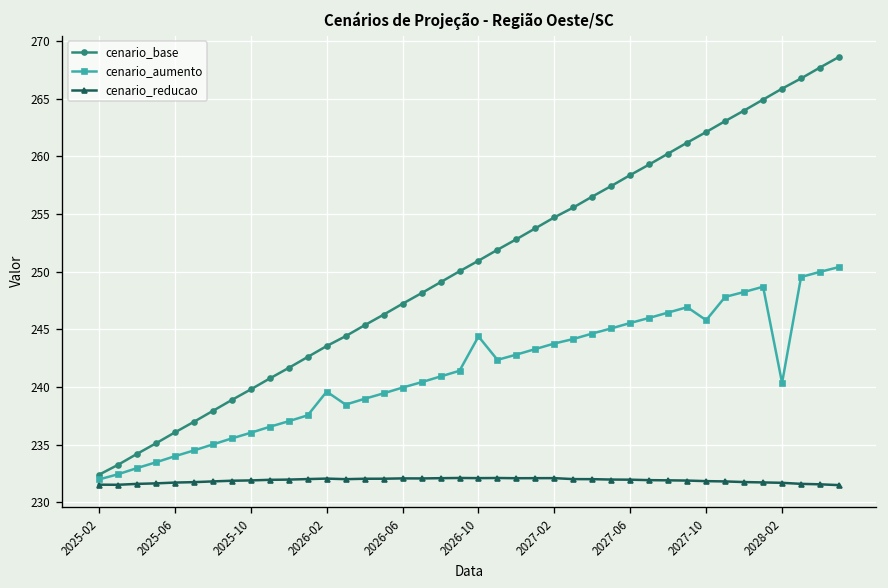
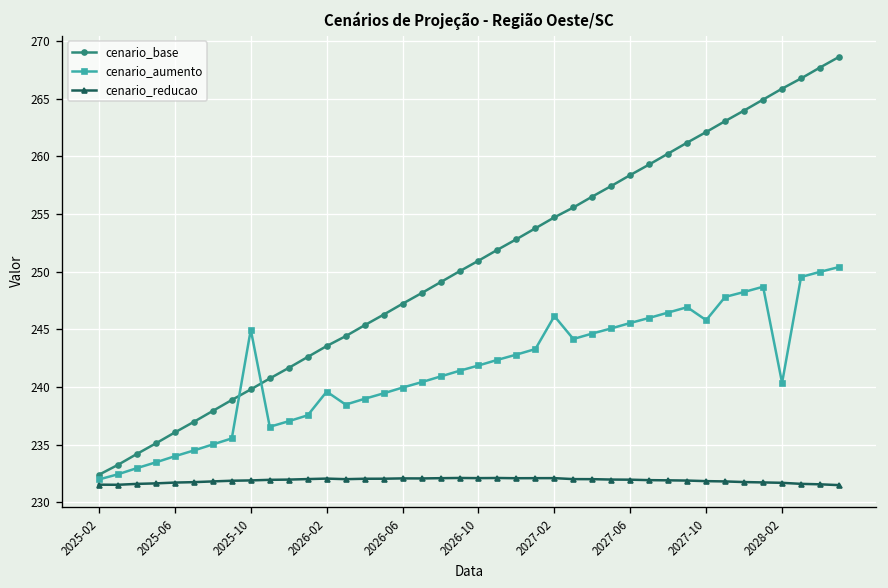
cenario_aumento, 2025-10: 236 -> 245
cenario_aumento, 2026-10: 244 -> 242
cenario_aumento, 2027-02: 244 -> 246
